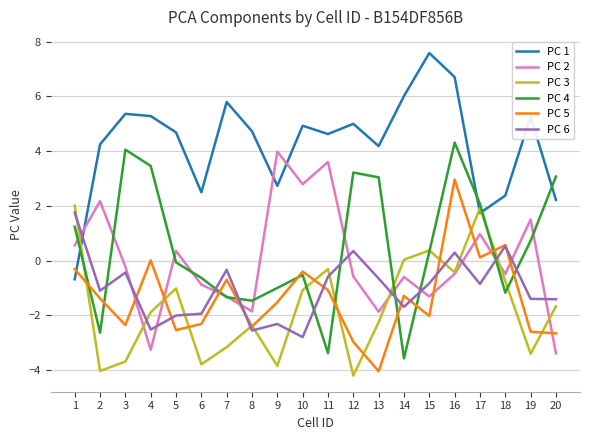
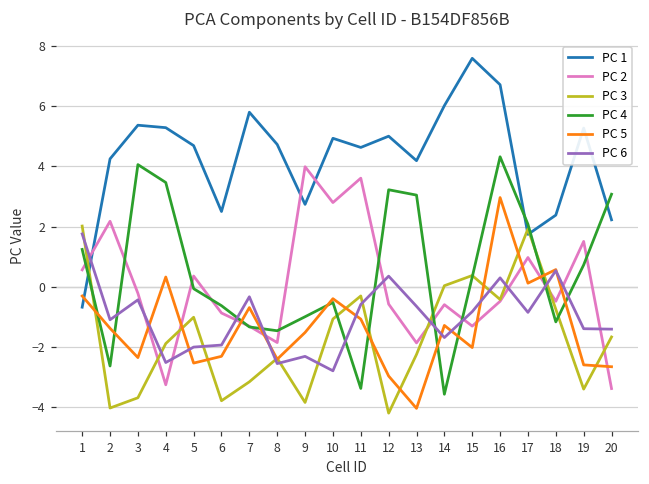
PC 5, 4: 0.0 -> 0.3
